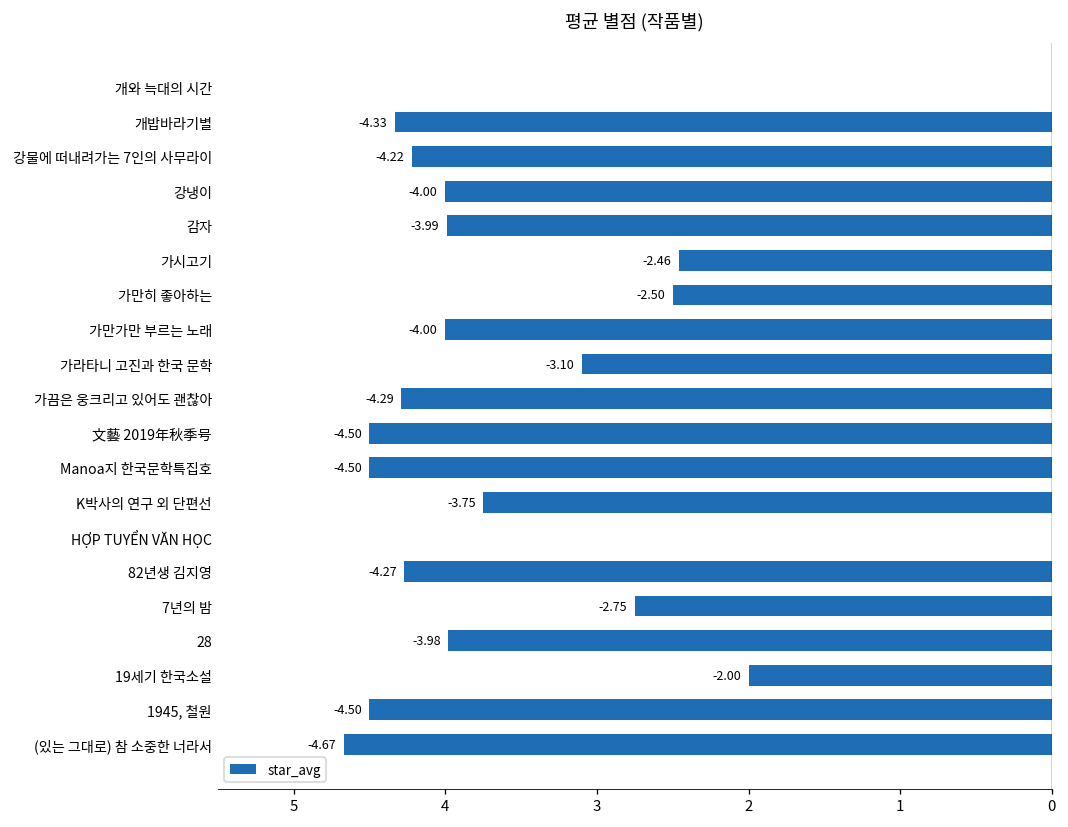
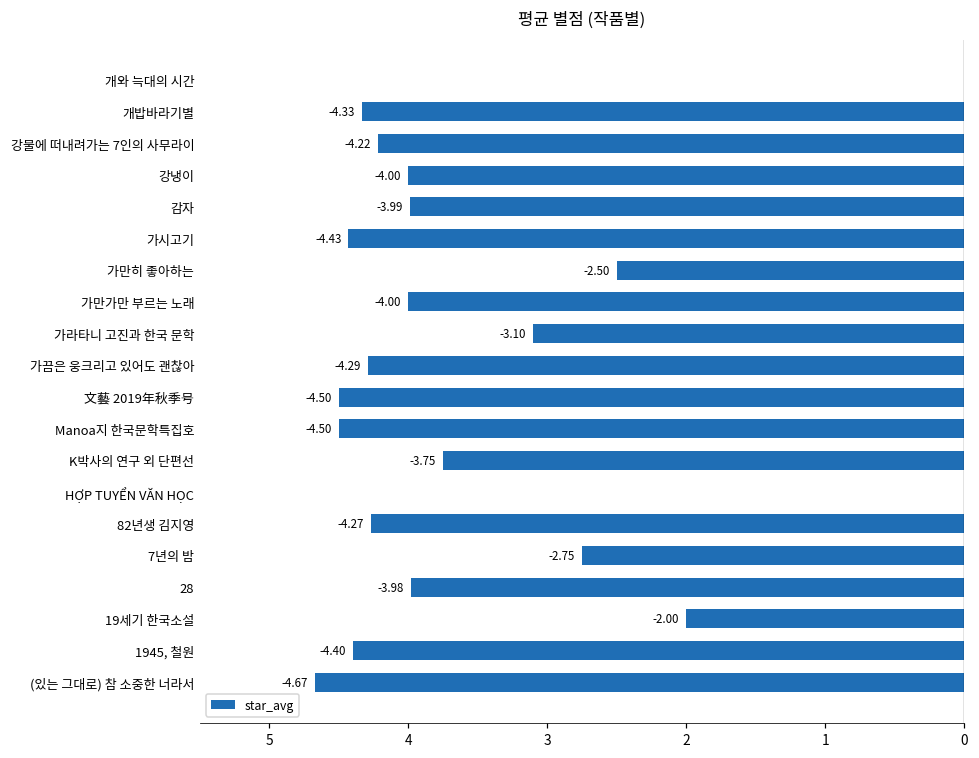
가시고기: -2.46 -> -4.43
1945, 철원: -4.50 -> -4.40
